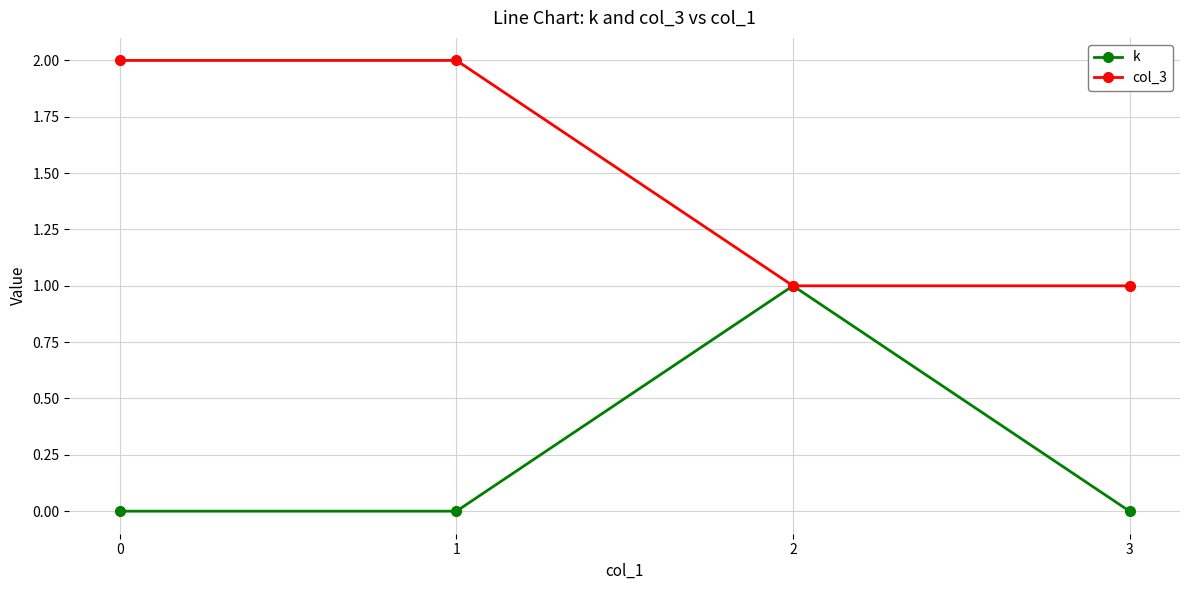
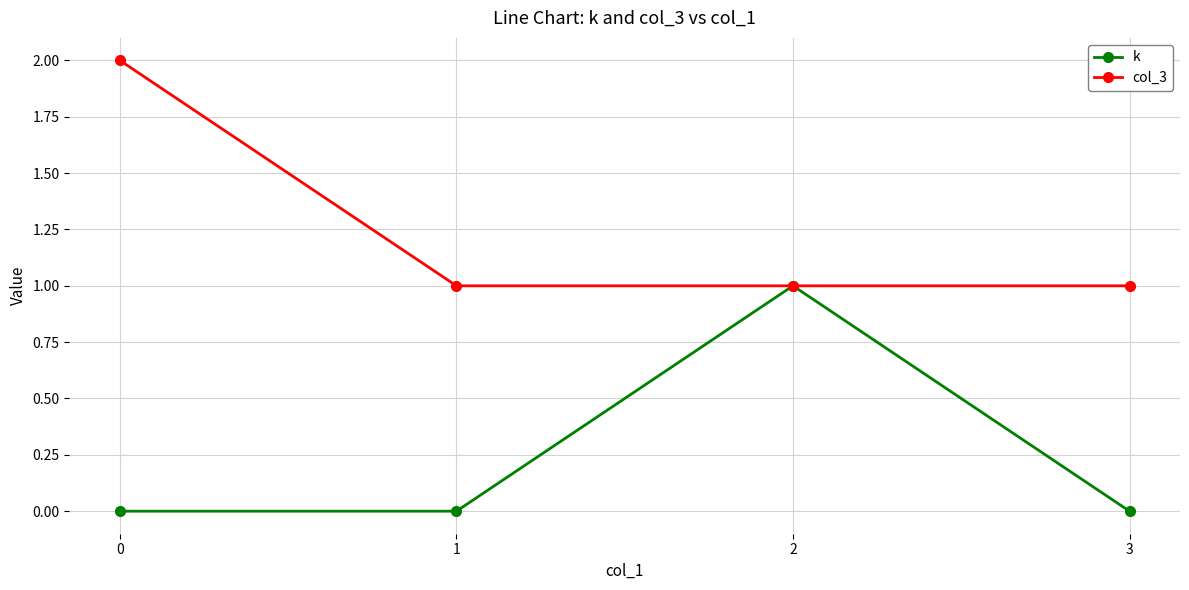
col_3, 1: 2 -> 1
